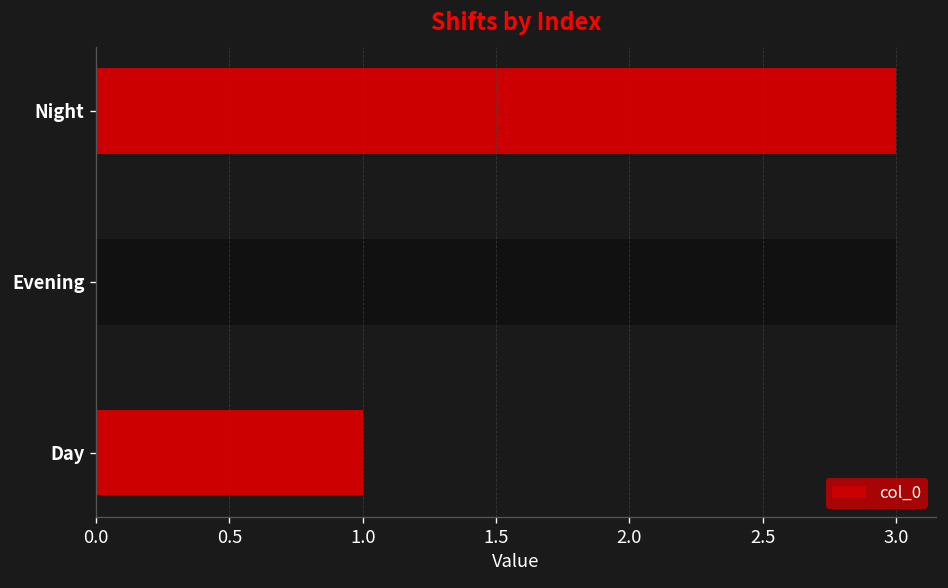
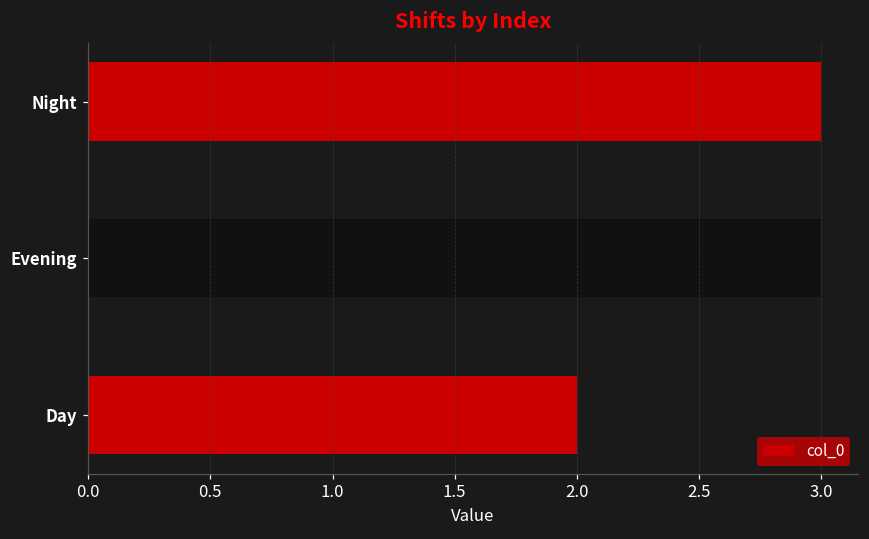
Day: 1 -> 2
